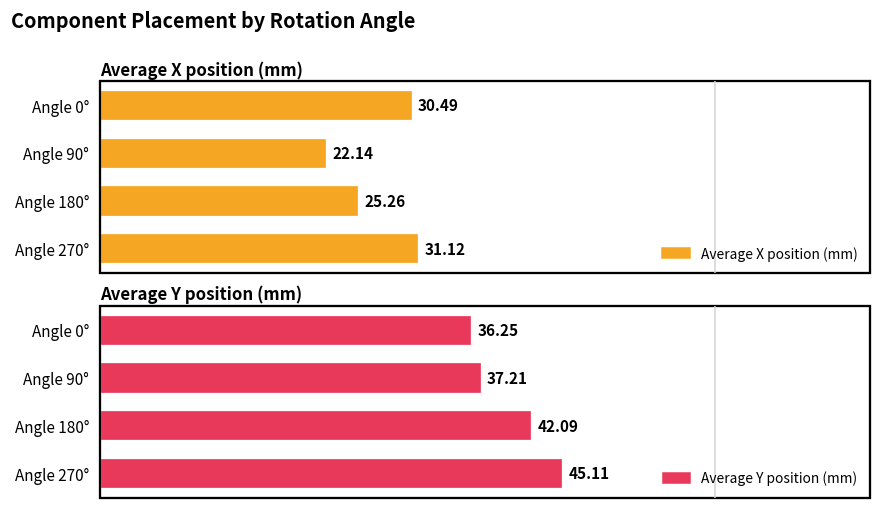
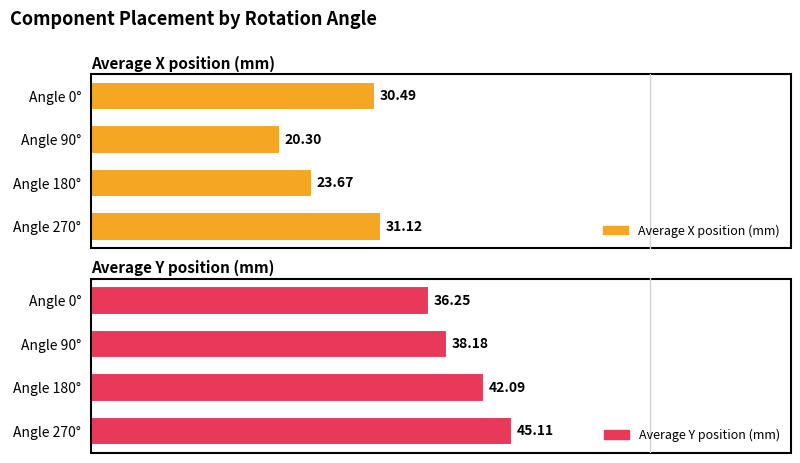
Average X position (mm), Angle 90°: 22.14 -> 20.30
Average X position (mm), Angle 180°: 25.26 -> 23.67
Average Y position (mm), Angle 90°: 37.21 -> 38.18
